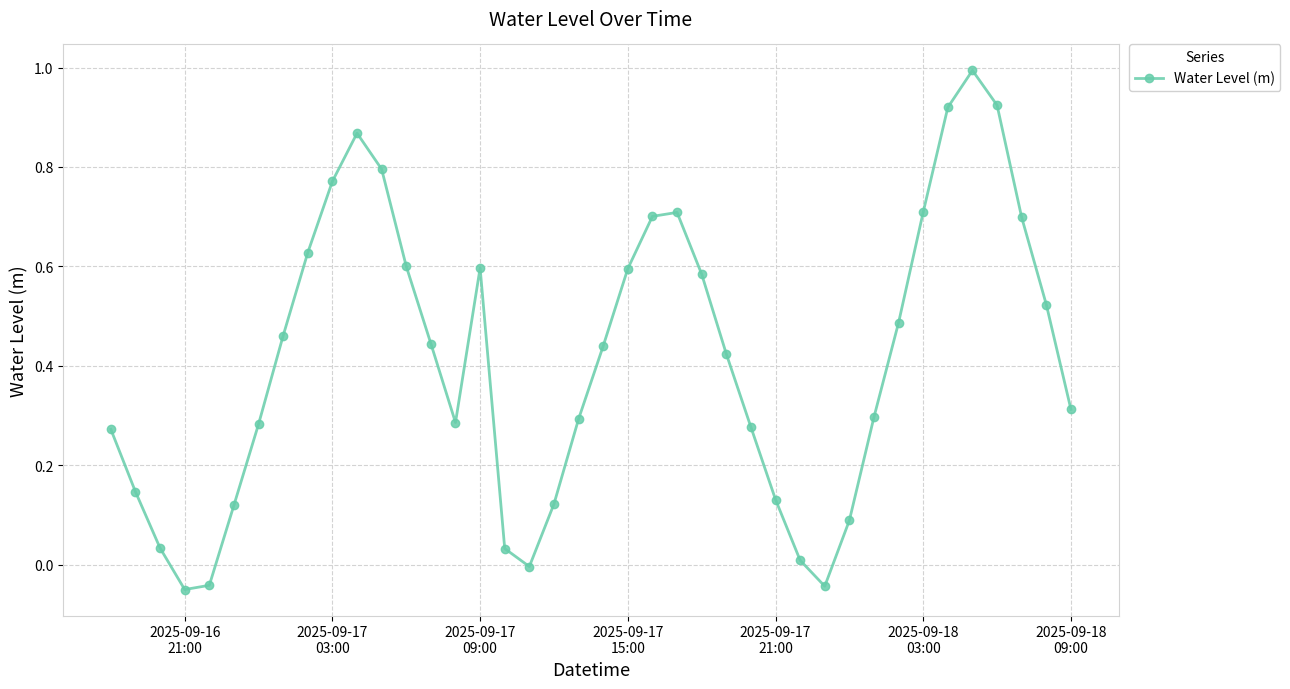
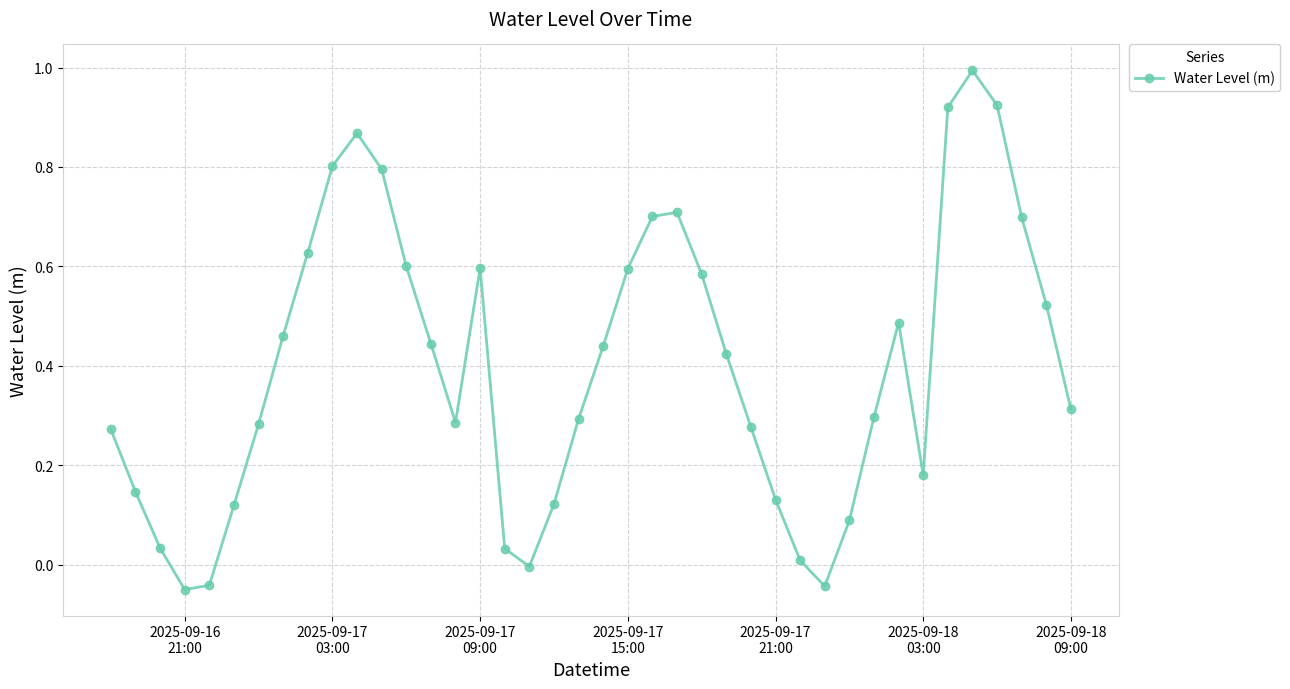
2025-09-17 03:00: 0.77 -> 0.80
2025-09-18 03:00: 0.71 -> 0.18
